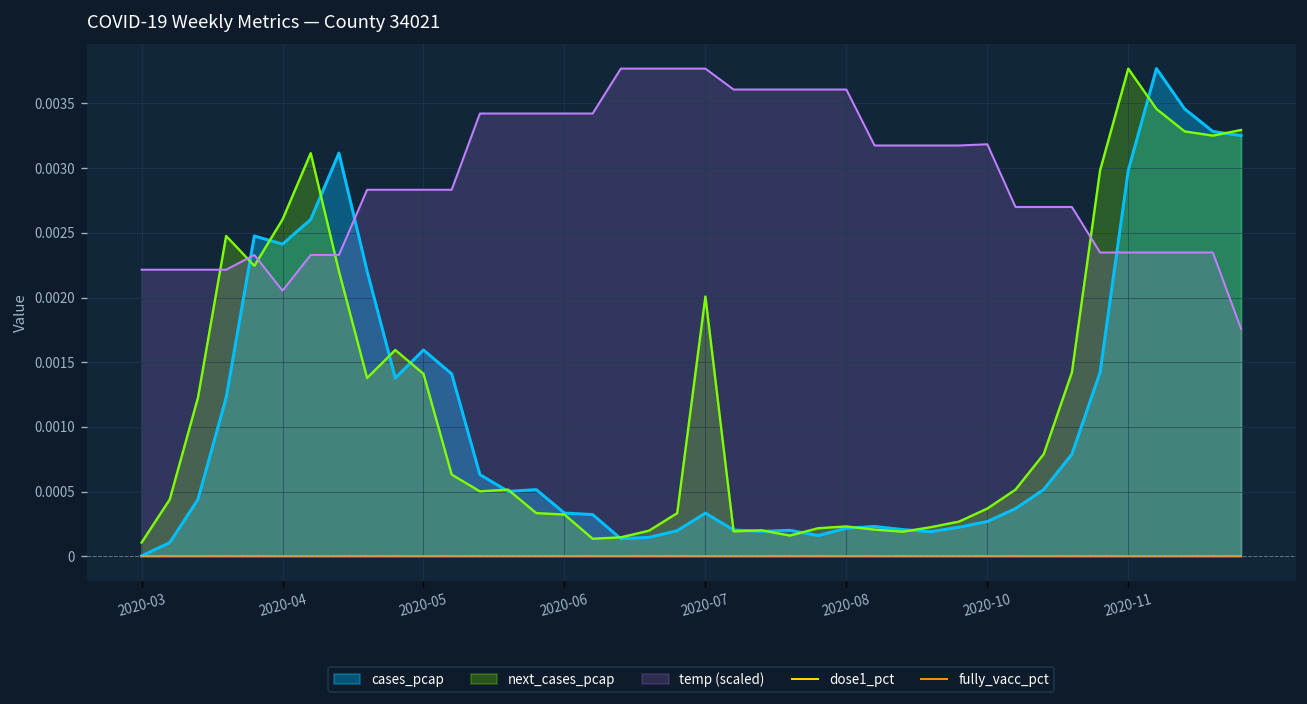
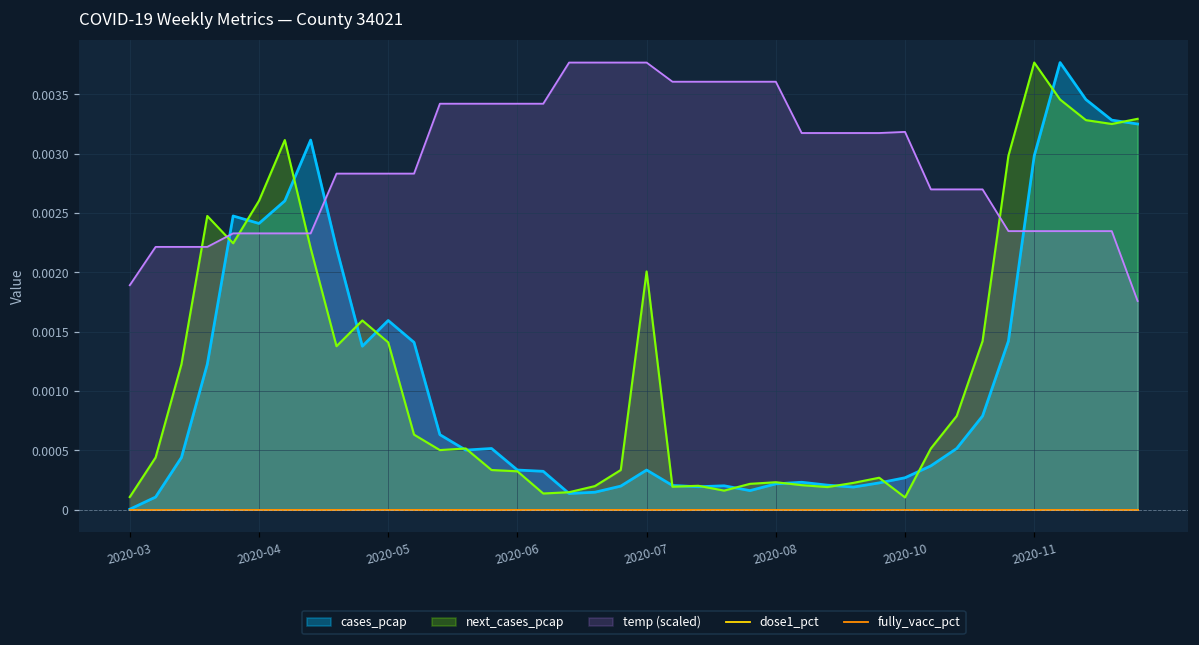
temp (scaled), 2020-03: 0.00222 -> 0.00189
temp (scaled), 2020-04: 0.00205 -> 0.00233
next_cases_pcap, 2020-10: 0.00037 -> 0.00010
